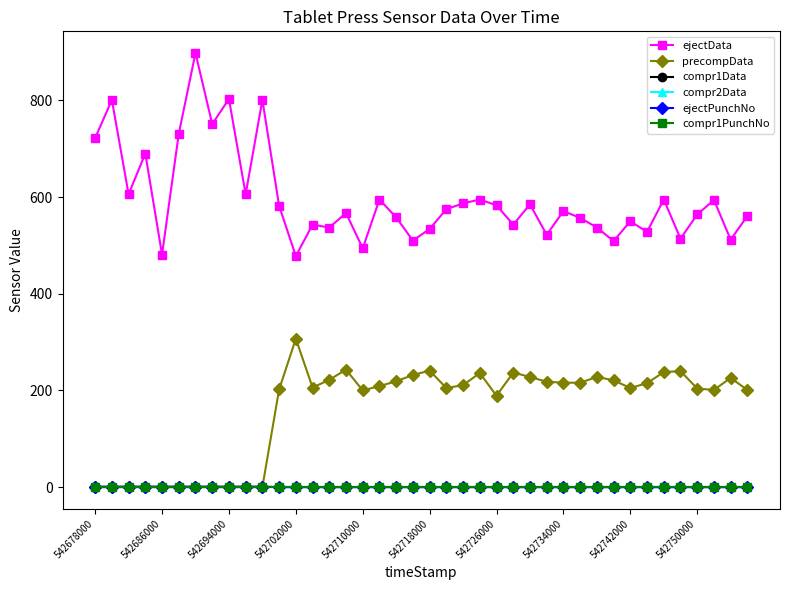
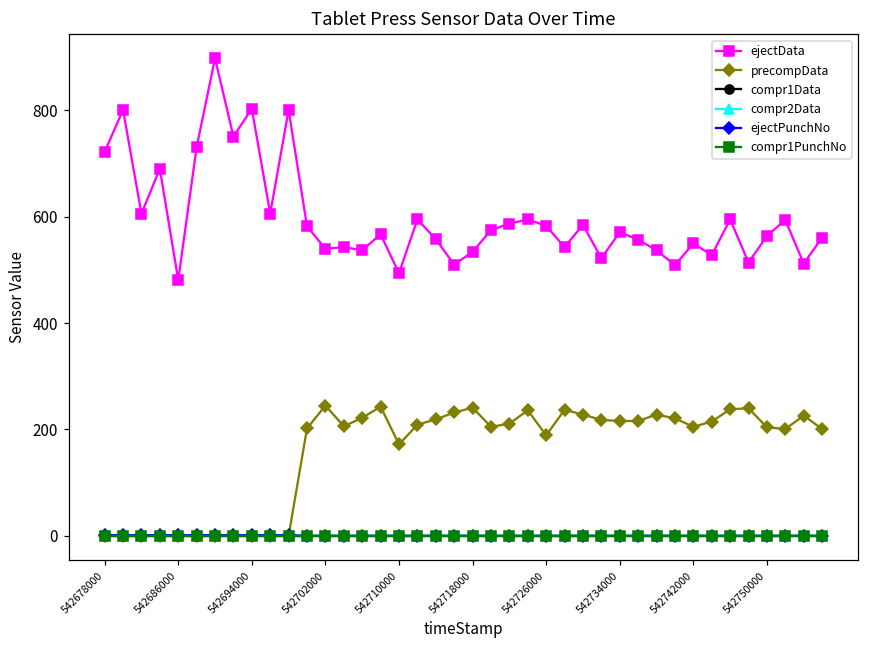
ejectData, 542702000: 480 -> 540
precompData, 542702000: 310 -> 250
precompData, 542710000: 200 -> 170
